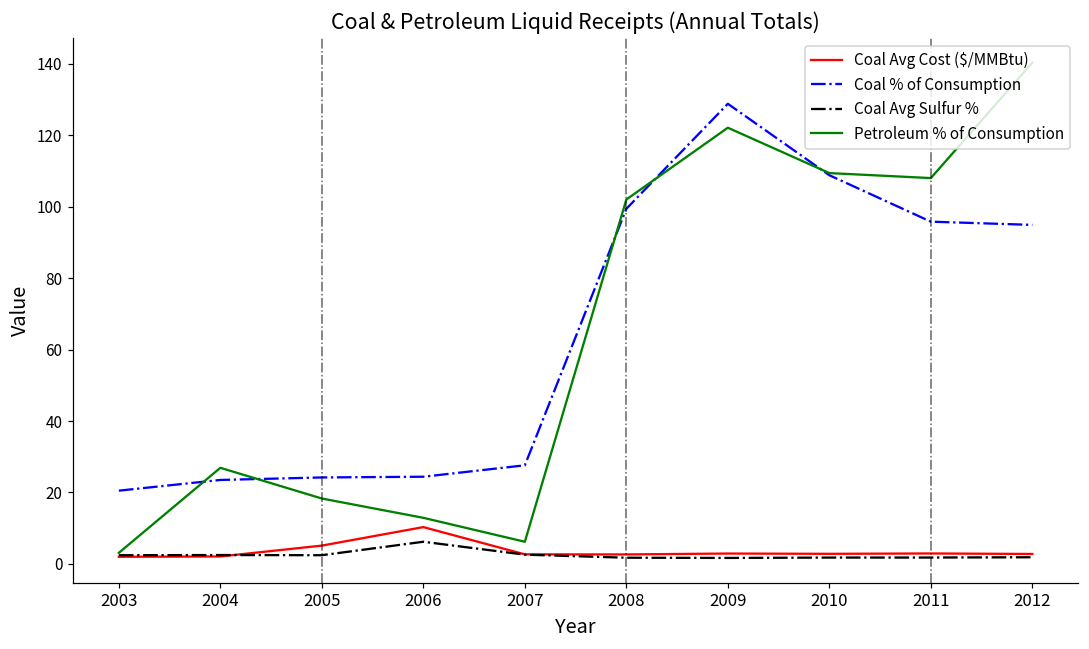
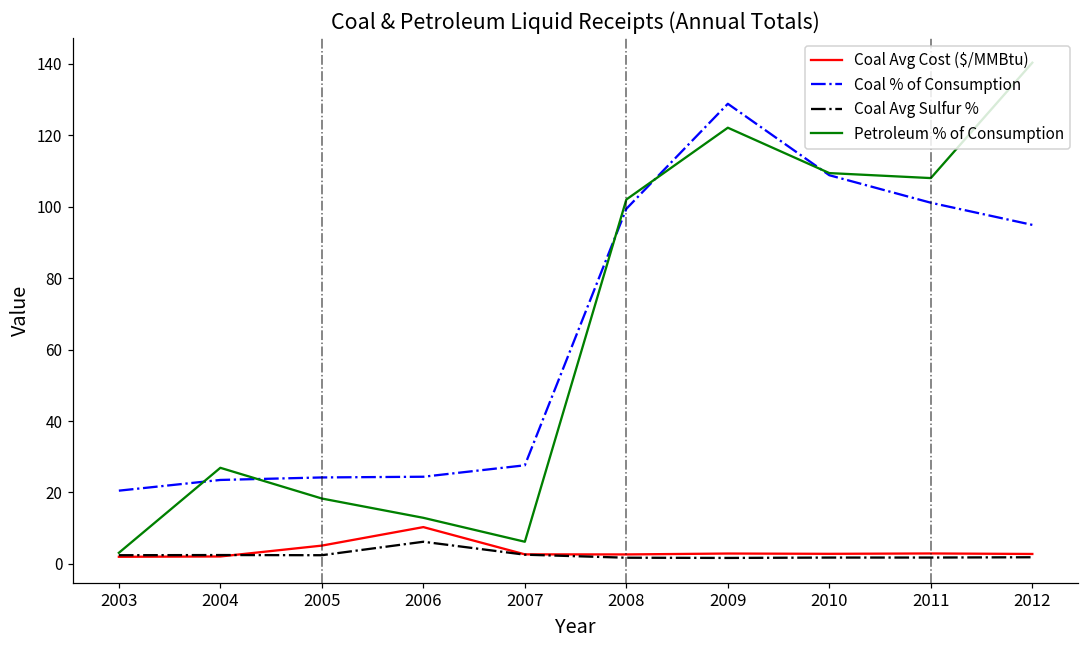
Coal % of Consumption, 2011: 96 -> 101
